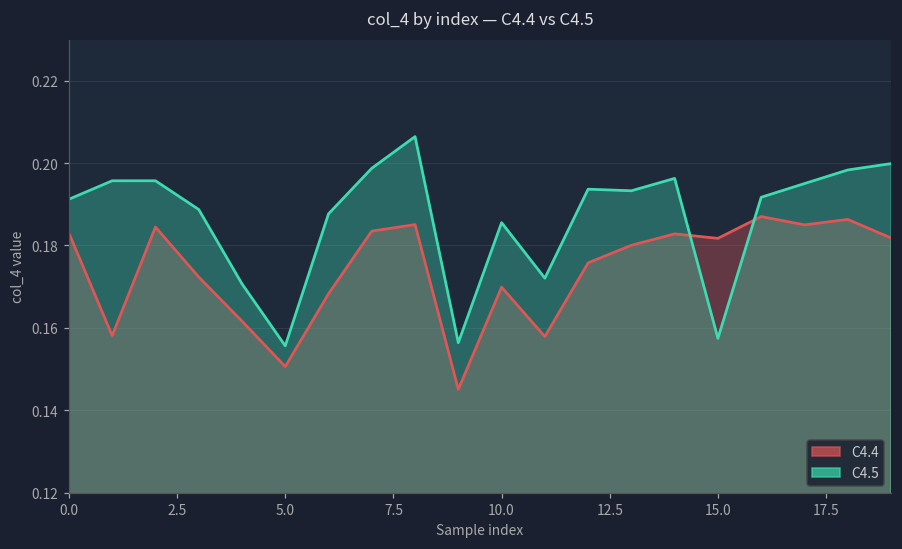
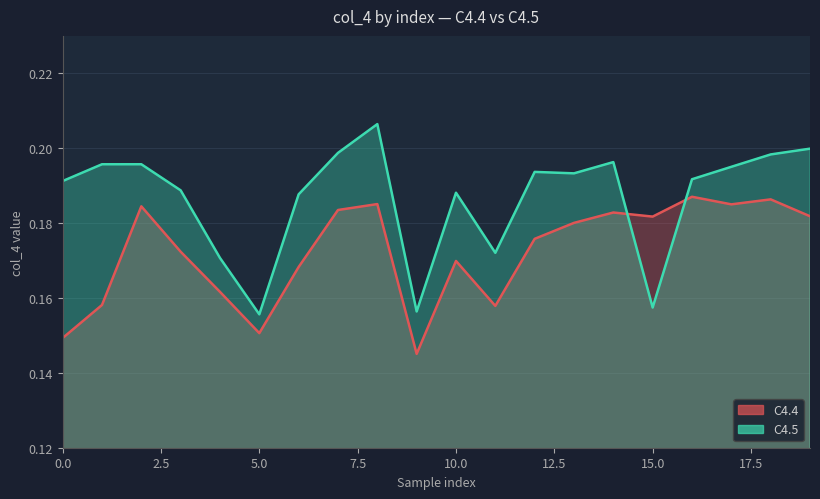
C4.4, 0.0: 0.183 -> 0.149
C4.5, 10.0: 0.186 -> 0.188
